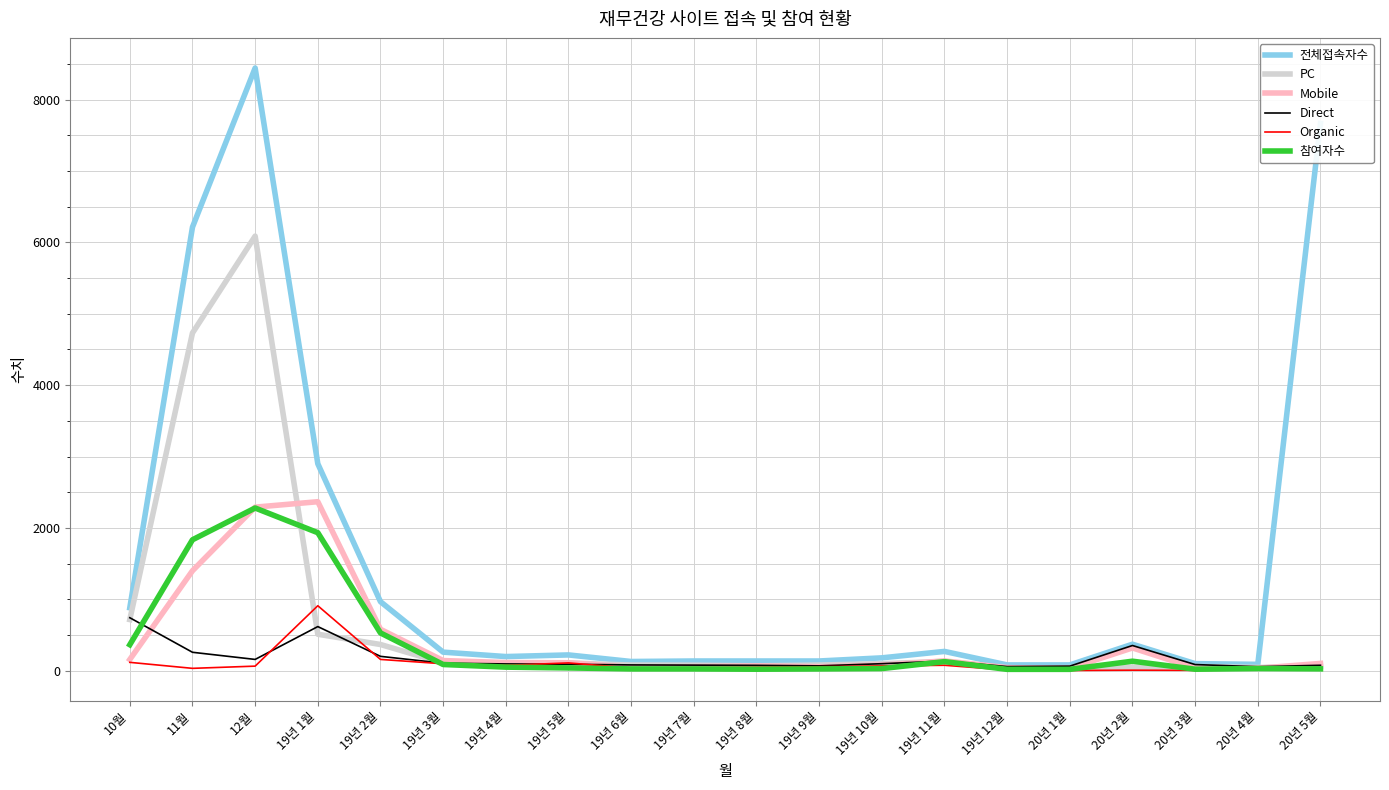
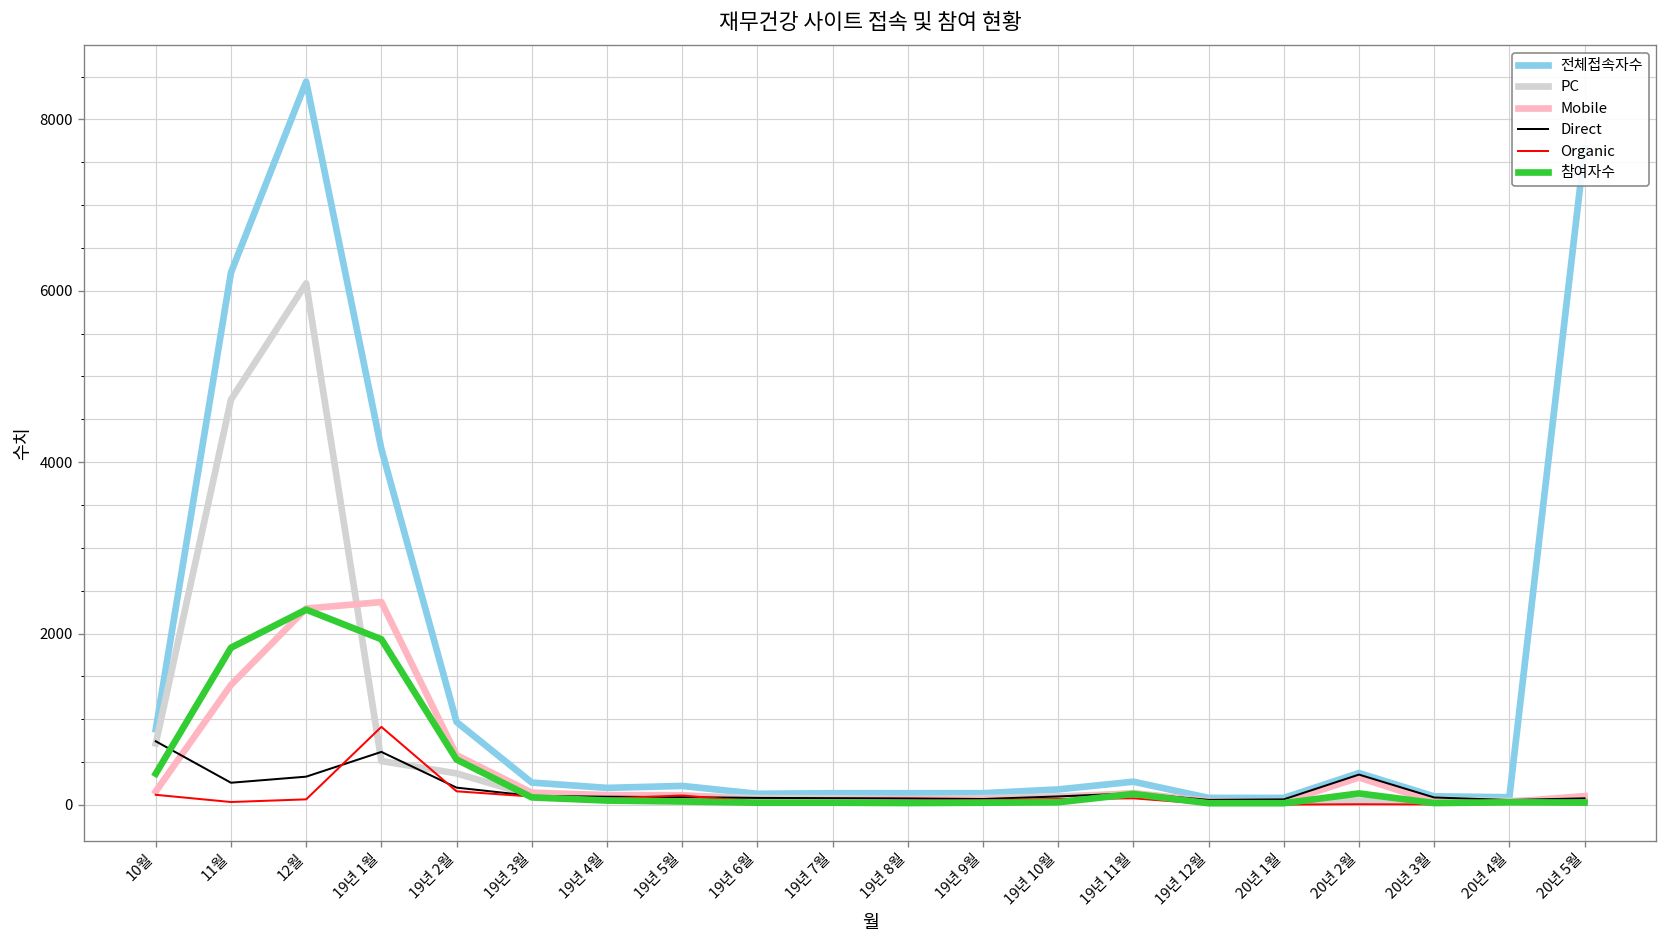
Direct, 12월: 200 -> 300
전체접속자수, 19년 1월: 2900 -> 4200
